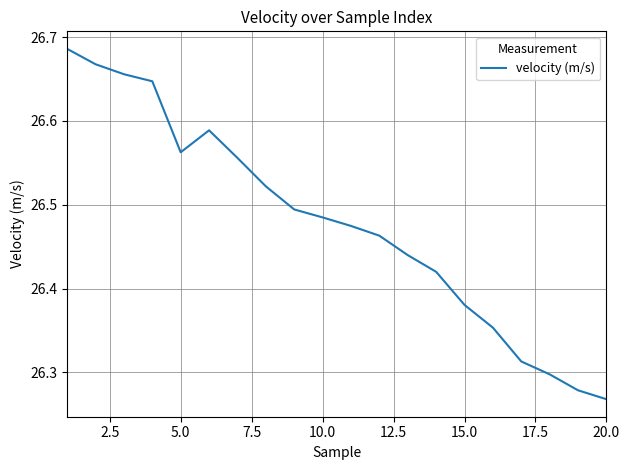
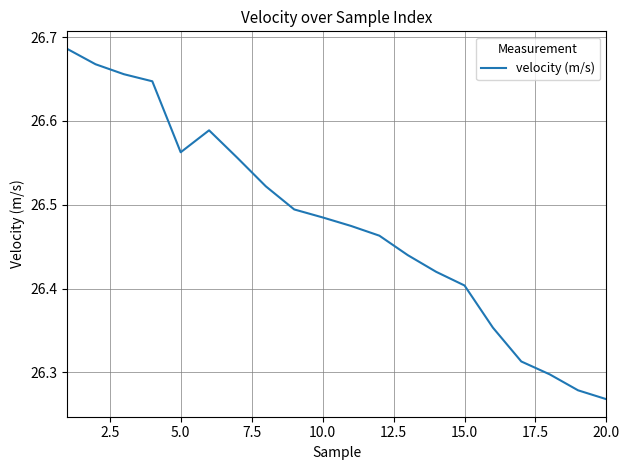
15.0: 26.38 -> 26.40
